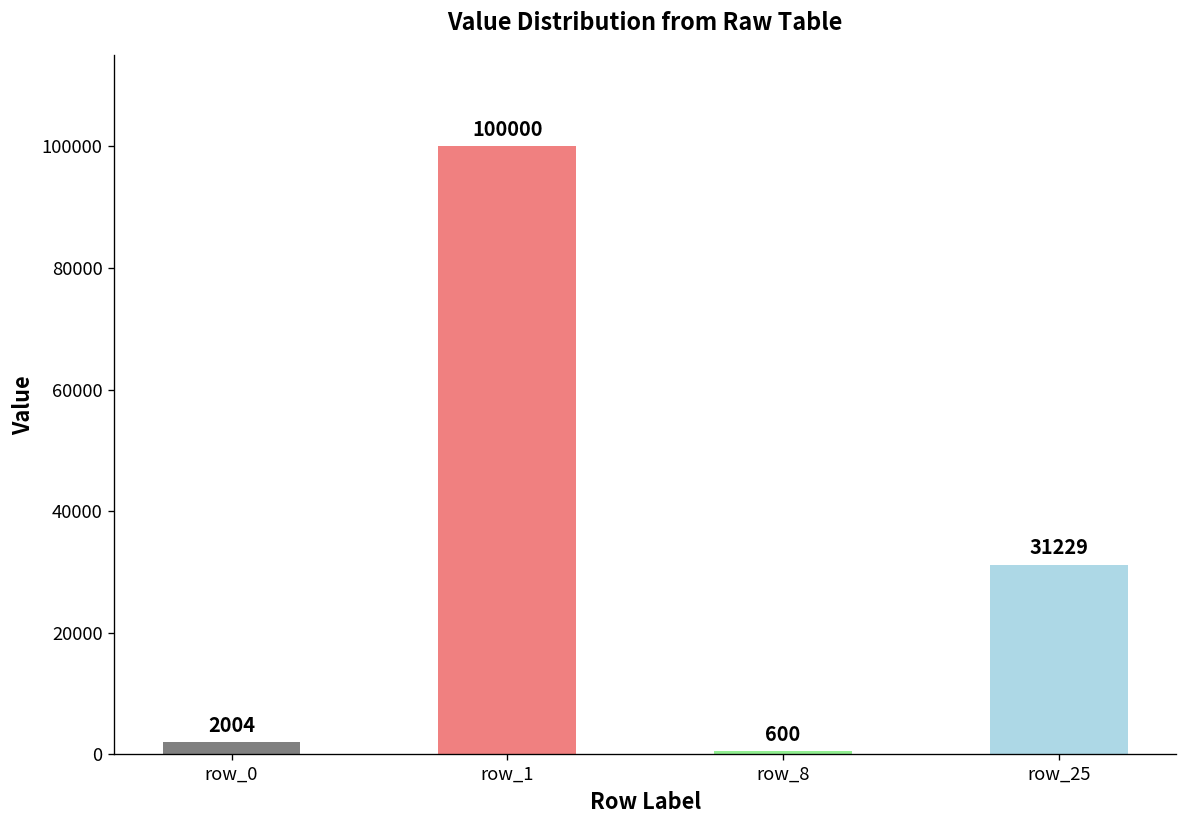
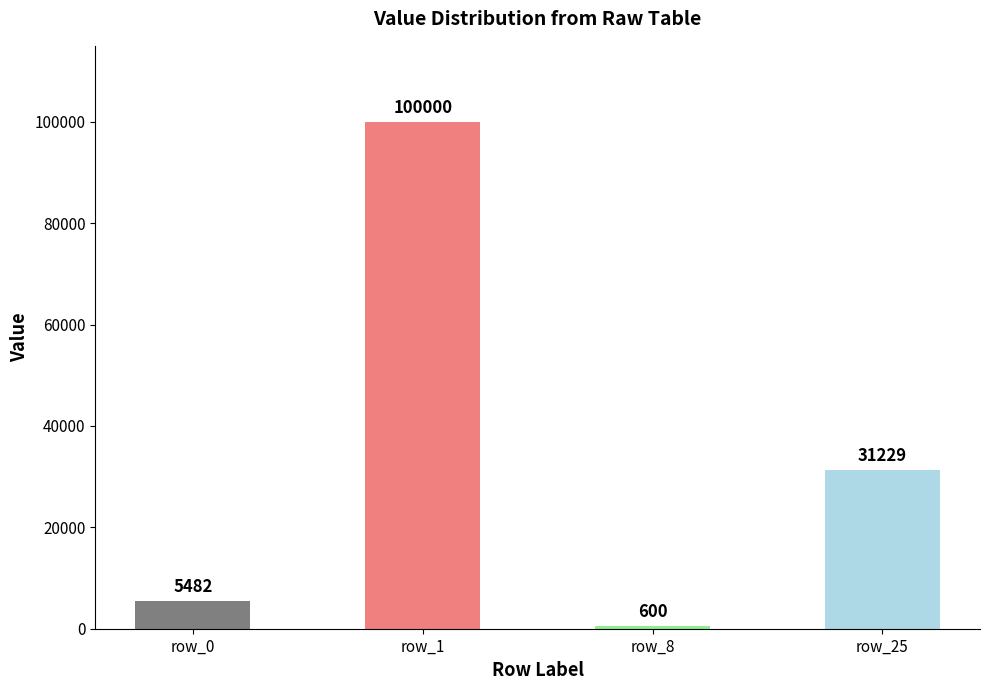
row_0: 2004 -> 5482
